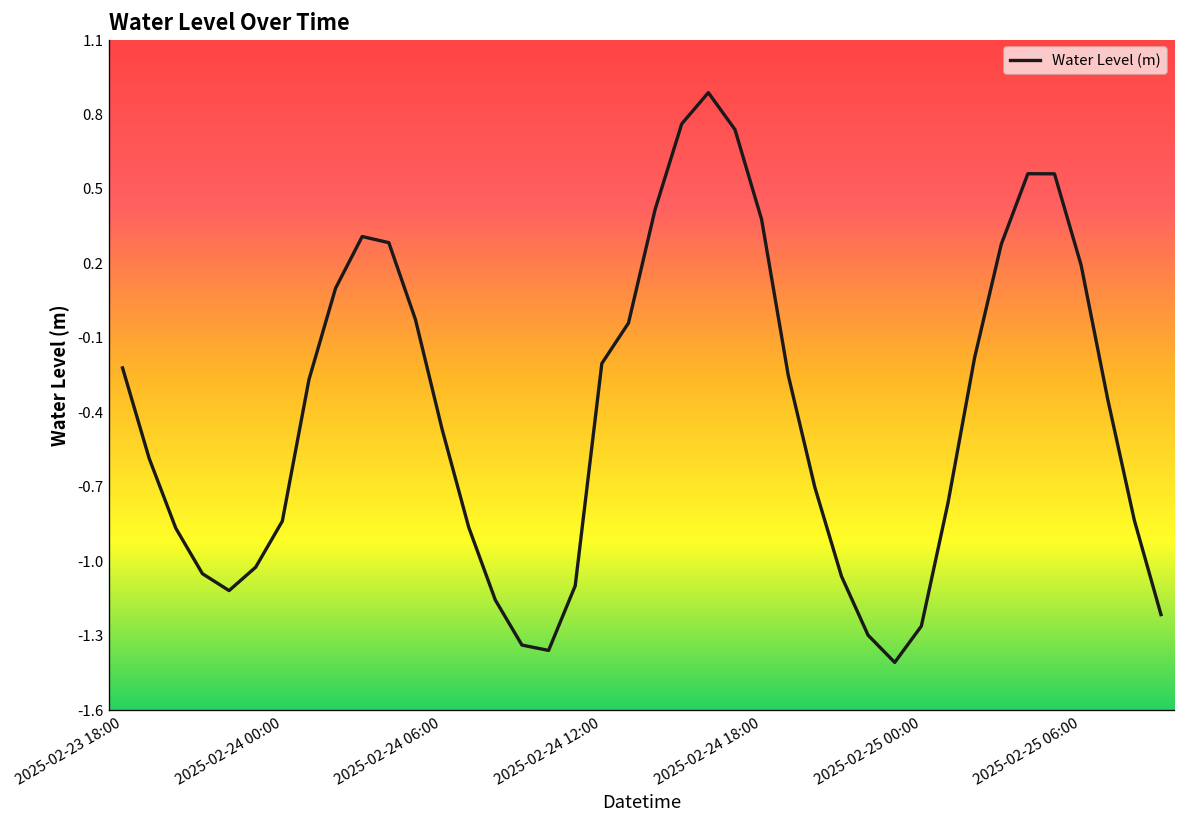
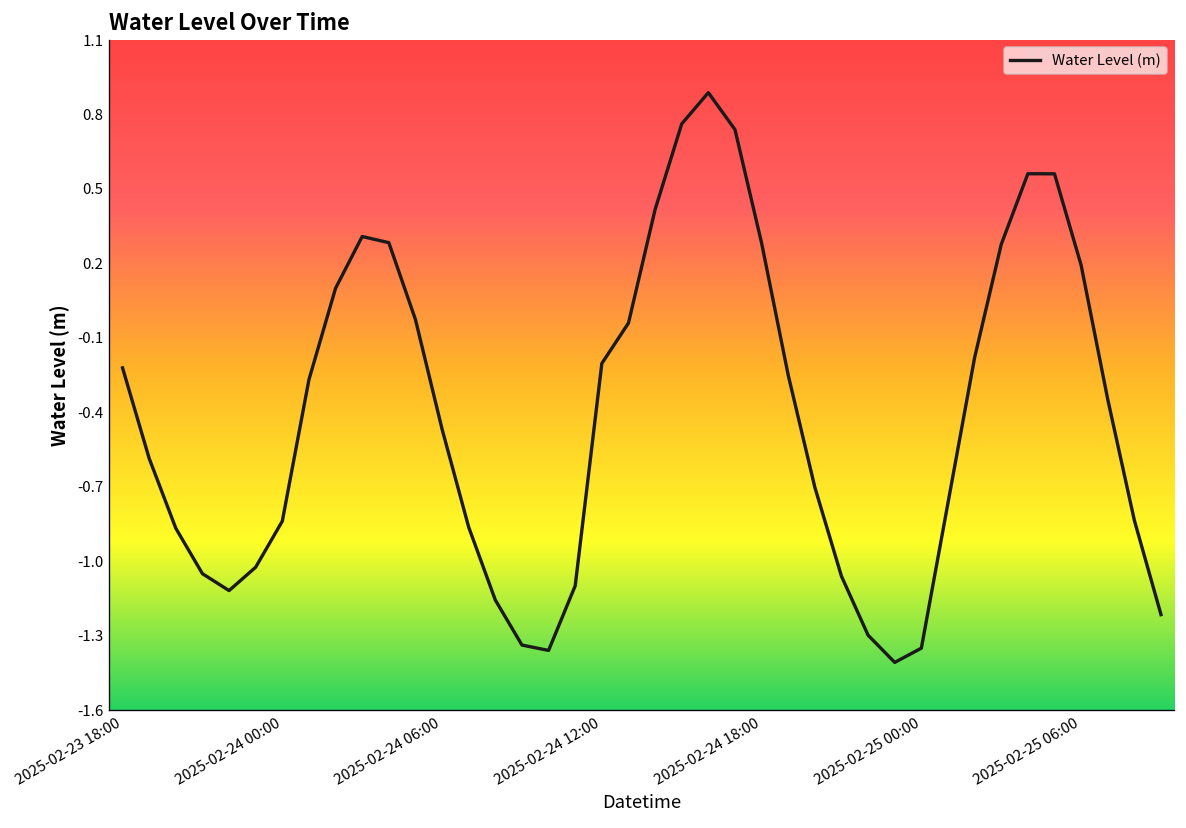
2025-02-24 18:00: 0.38 -> 0.28
2025-02-25 00:00: -1.26 -> -1.35
